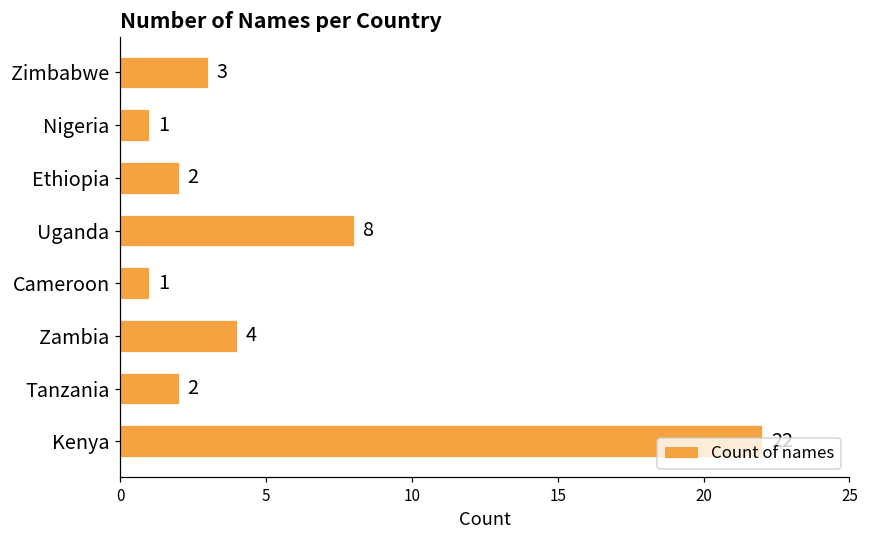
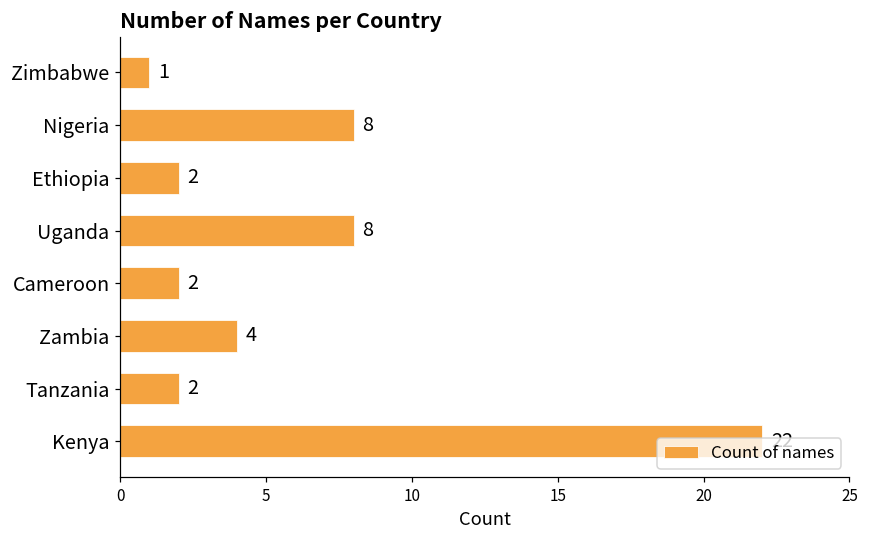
Zimbabwe: 3 -> 1
Nigeria: 1 -> 8
Cameroon: 1 -> 2
